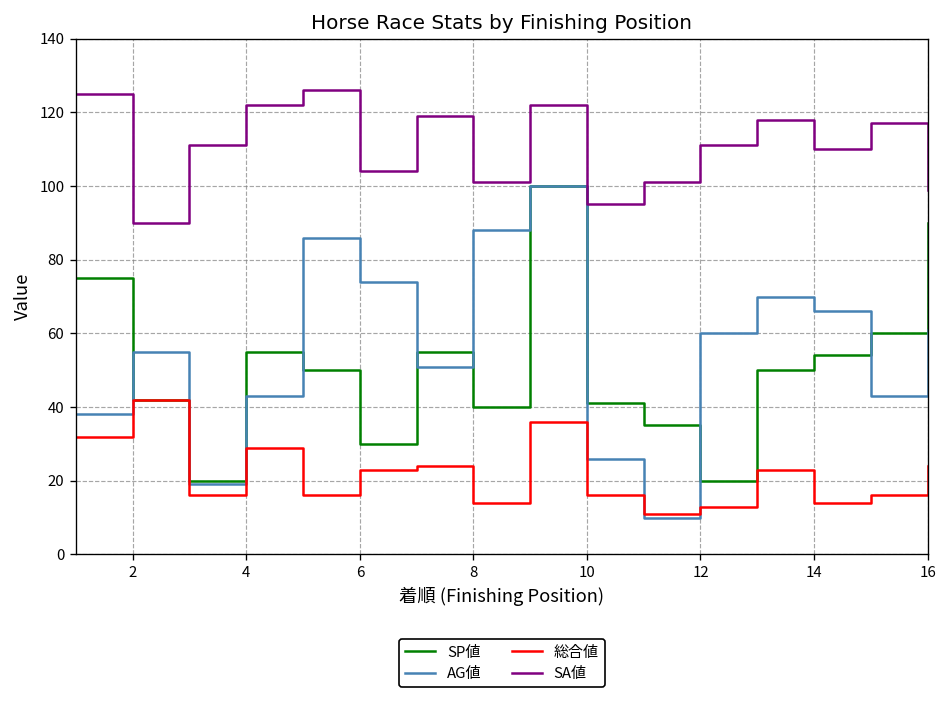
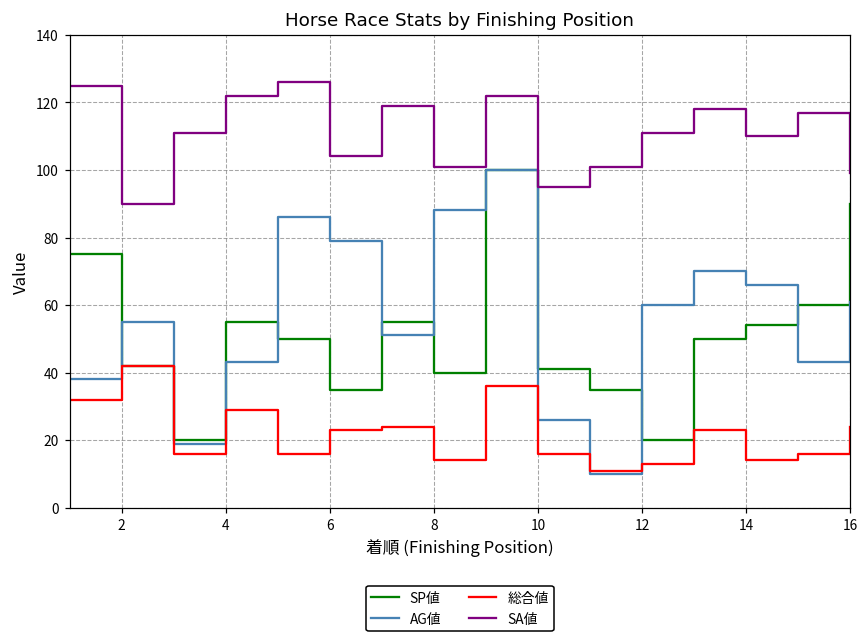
SP値, 6: 30 -> 35
AG値, 6: 74 -> 79
